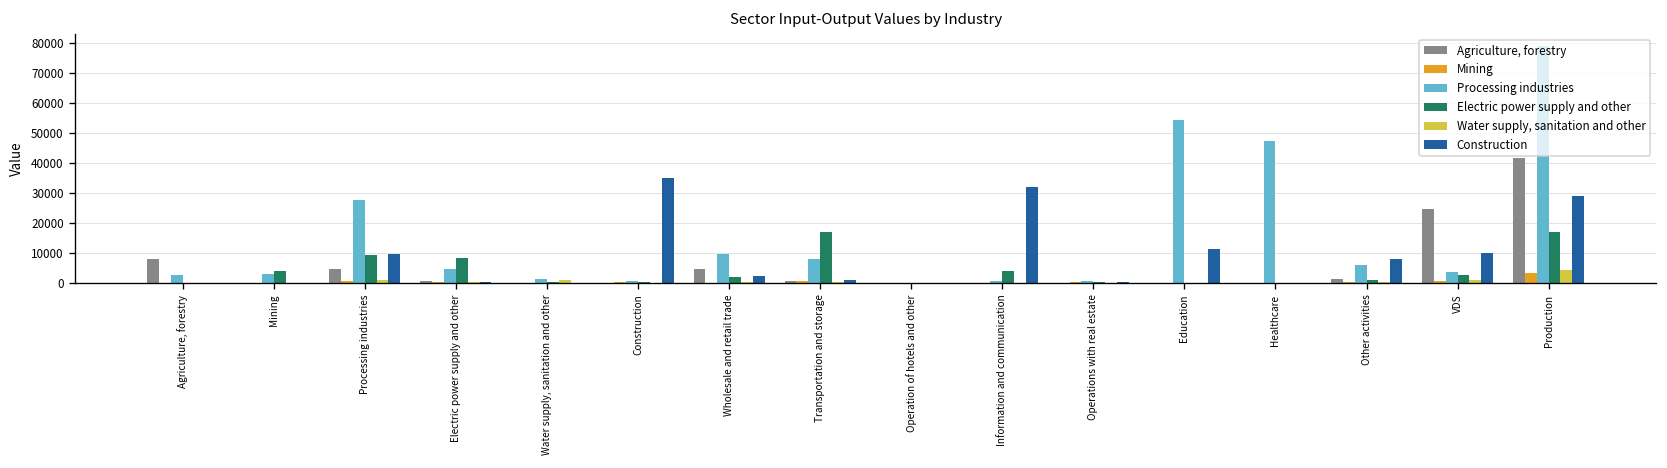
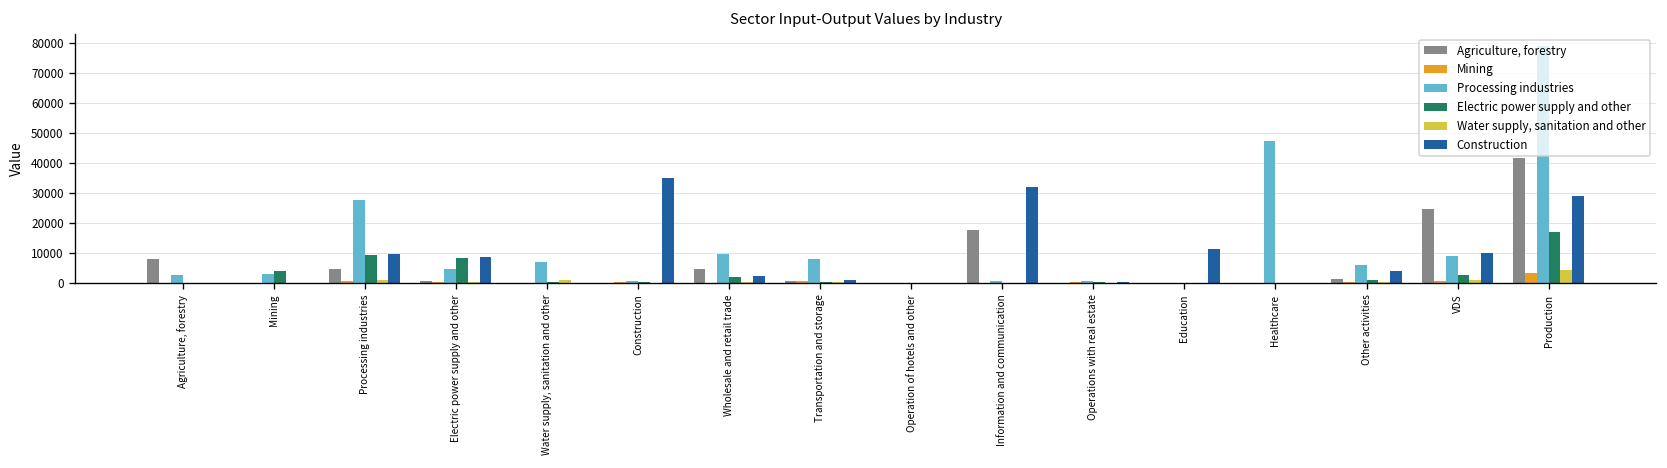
Construction, Electric power supply and other: 0 -> 9000
Processing industries, Water supply, sanitation and other: 1000 -> 7000
Electric power supply and other, Transportation and storage: 17000 -> 0
Agriculture, forestry, Information and communication: 0 -> 18000
Electric power supply and other, Information and communication: 4000 -> 0
Processing industries, Education: 54000 -> 0
Construction, Other activities: 8000 -> 4000
Processing industries, VDS: 4000 -> 9000
